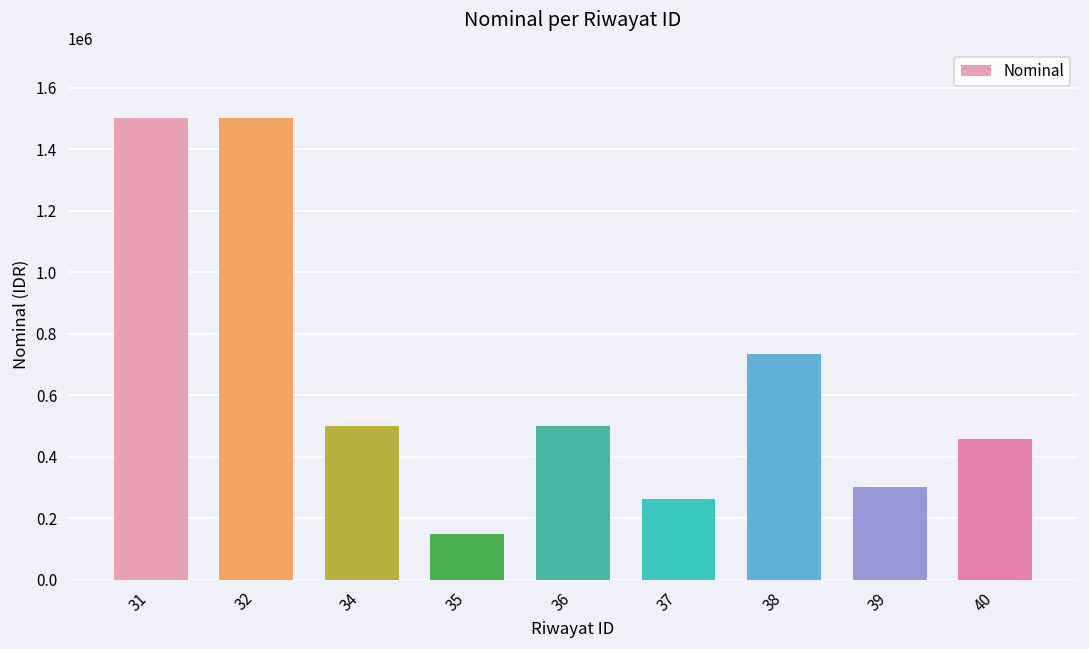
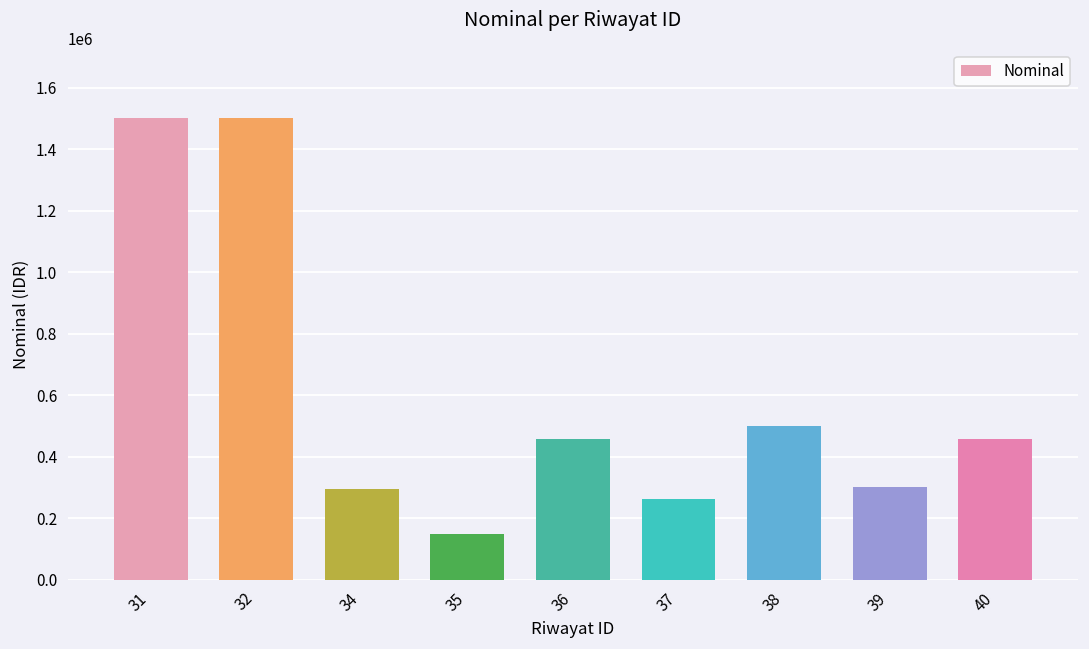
34: 500000 -> 300000
36: 500000 -> 460000
38: 730000 -> 500000
